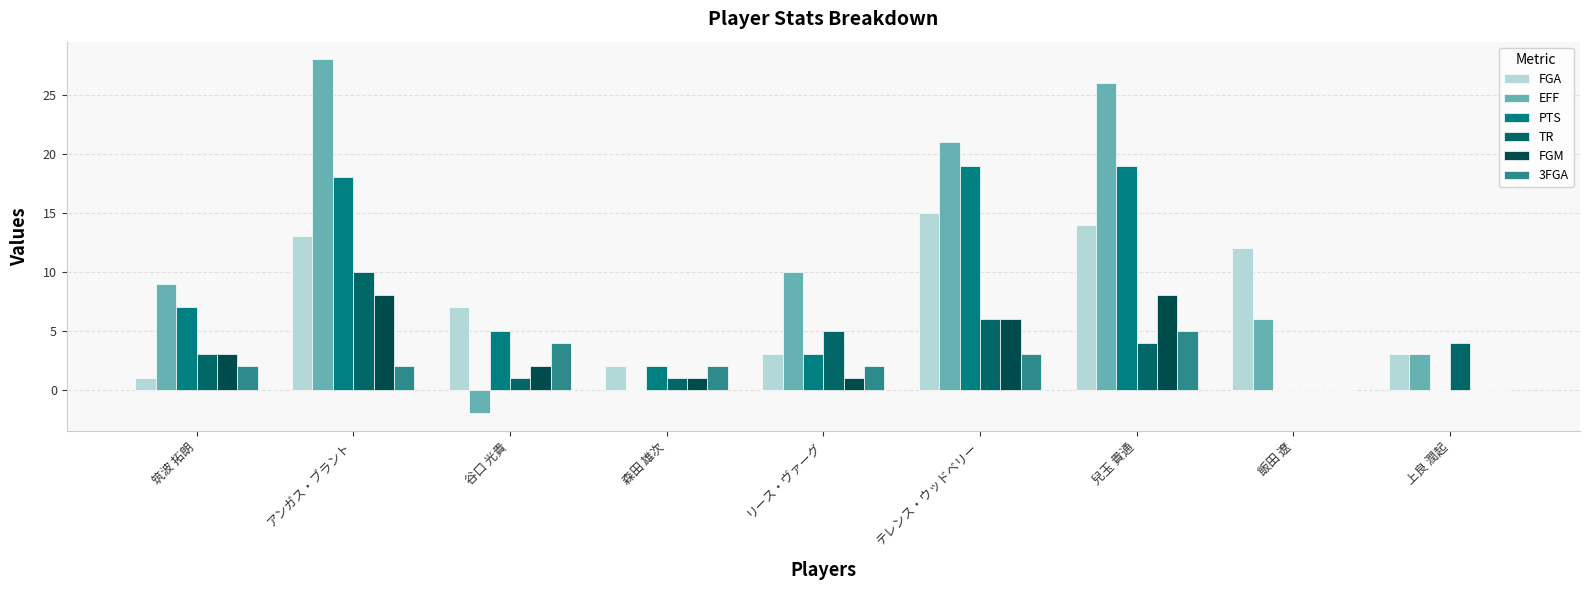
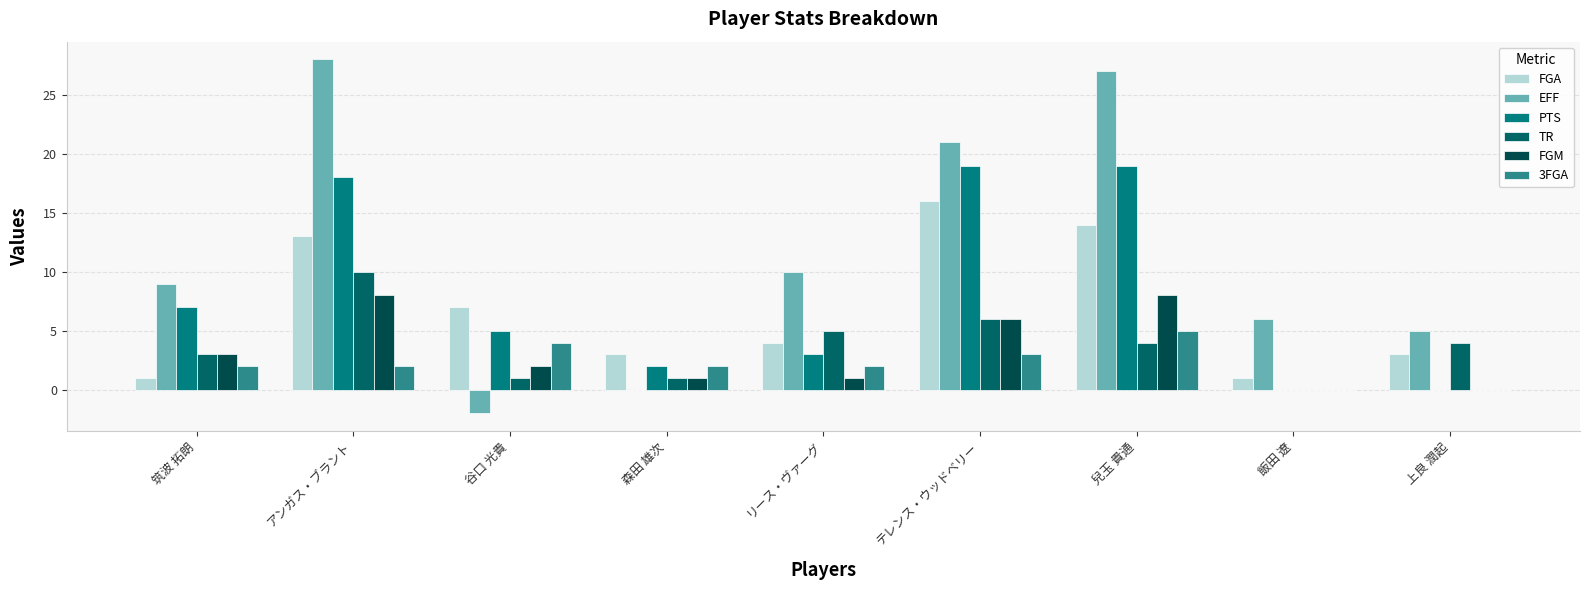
FGA, 森田 雄次: 2 -> 3
FGA, リース・ヴァーグ: 3 -> 4
FGA, テレンス・ウッドベリー: 15 -> 16
EFF, 兒玉 貴通: 26 -> 27
FGA, 飯田 遼: 12 -> 1
EFF, 上良 潤起: 3 -> 5
